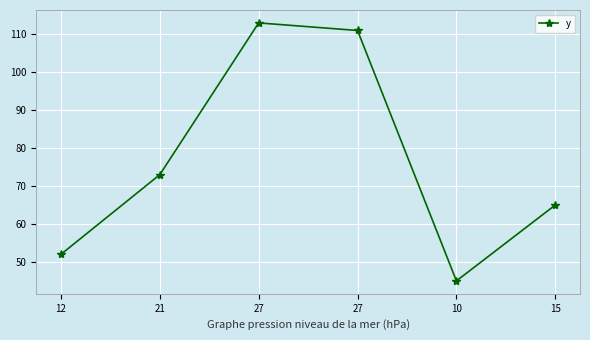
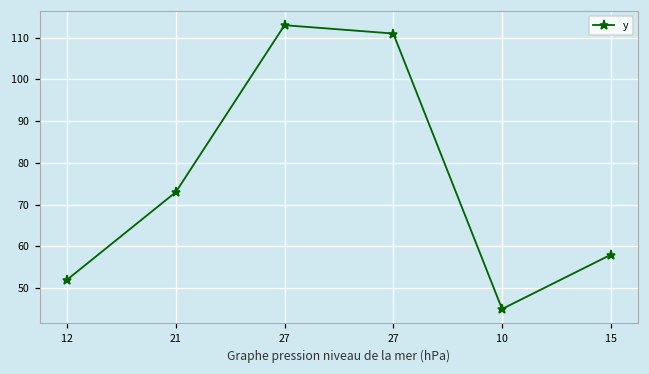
15: 65 -> 58
